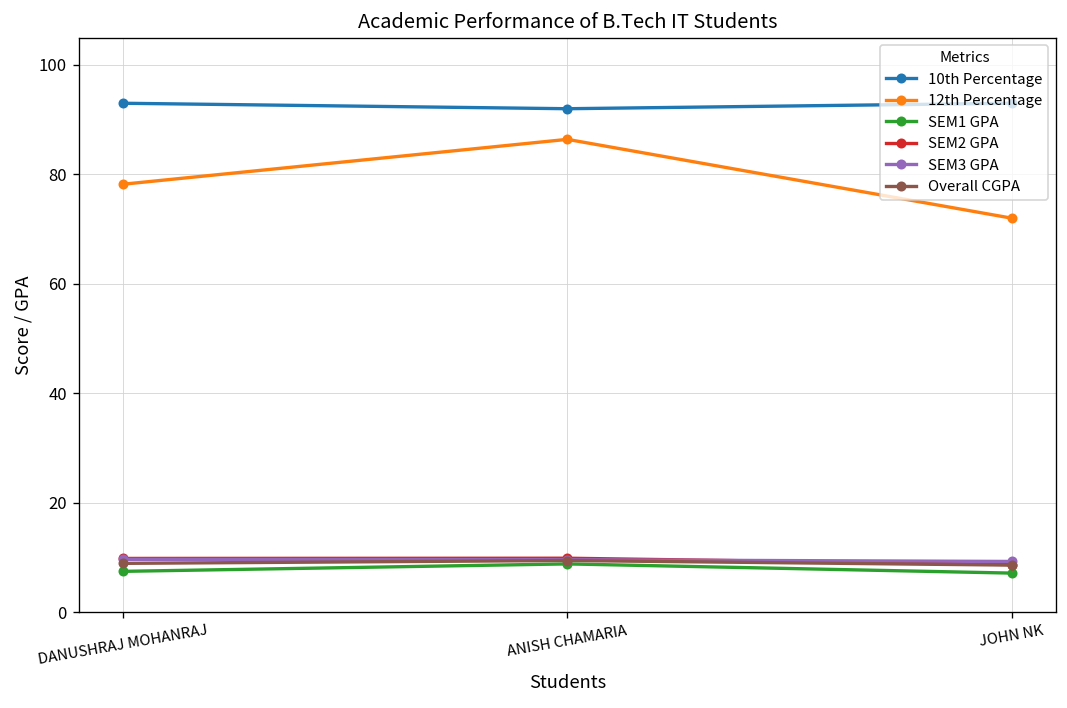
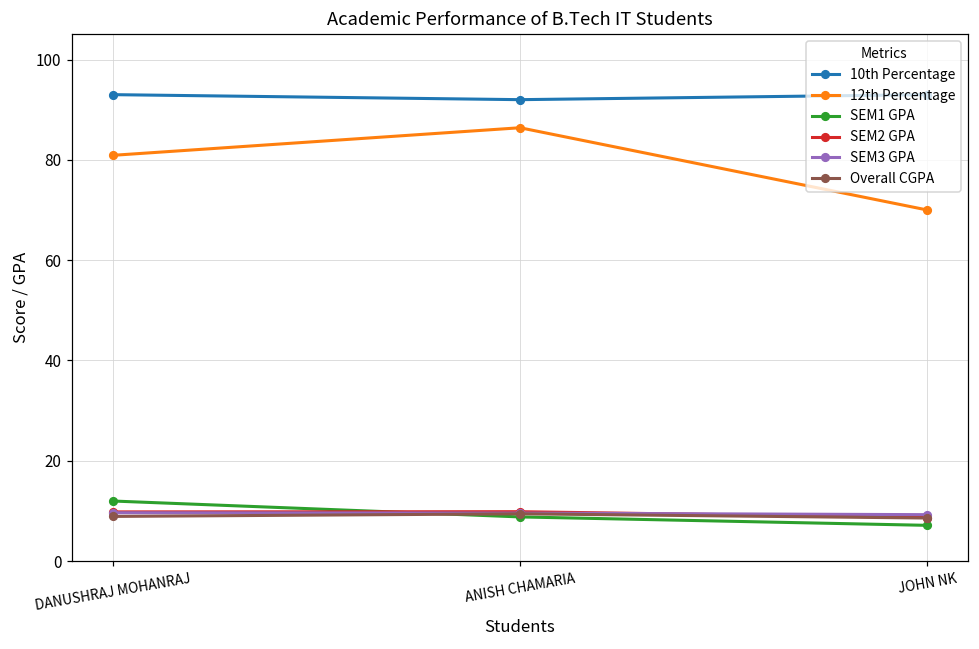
12th Percentage, DANUSHRAJ MOHANRAJ: 78 -> 81
SEM1 GPA, DANUSHRAJ MOHANRAJ: 7 -> 12
12th Percentage, JOHN NK: 72 -> 70
